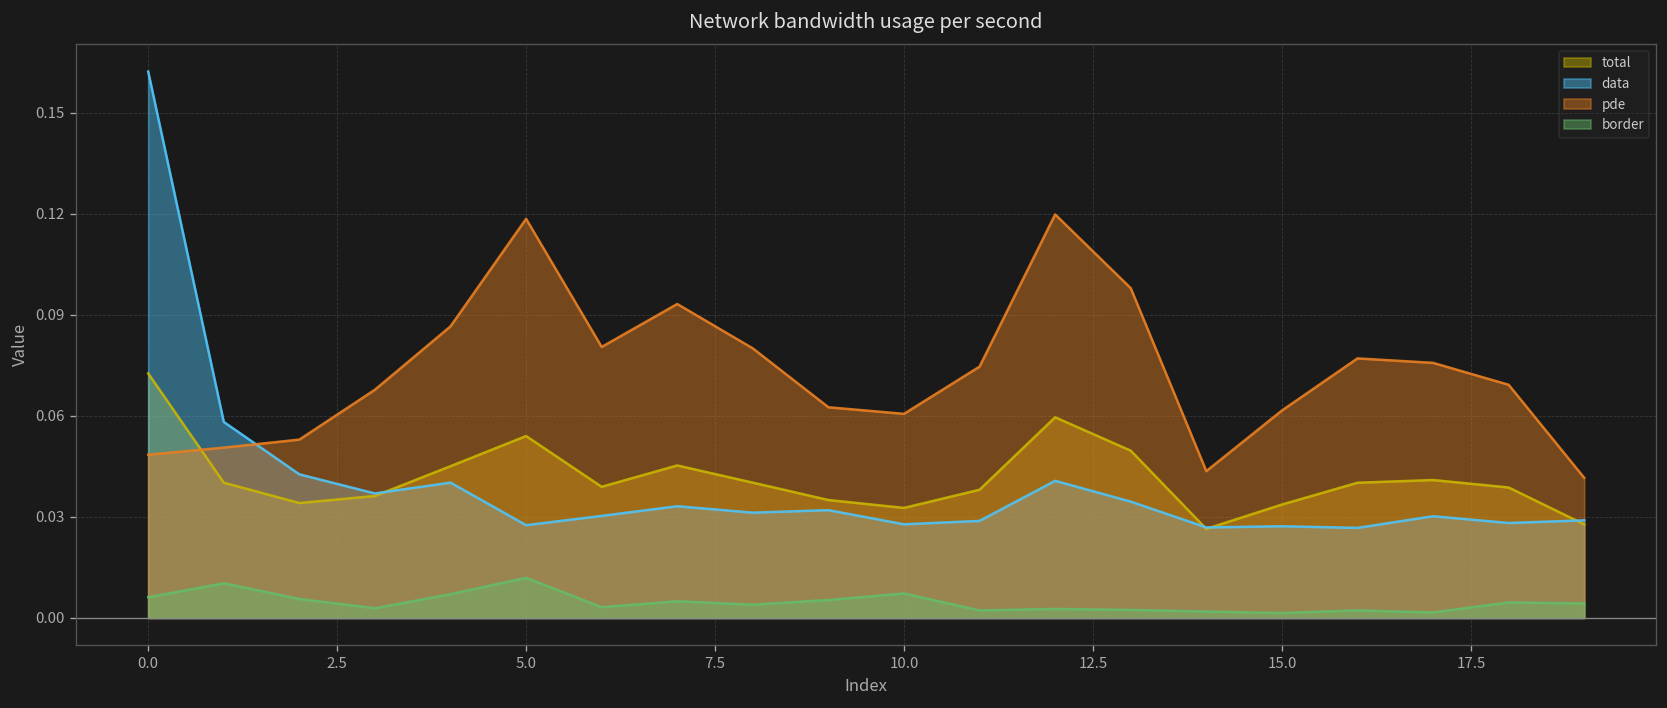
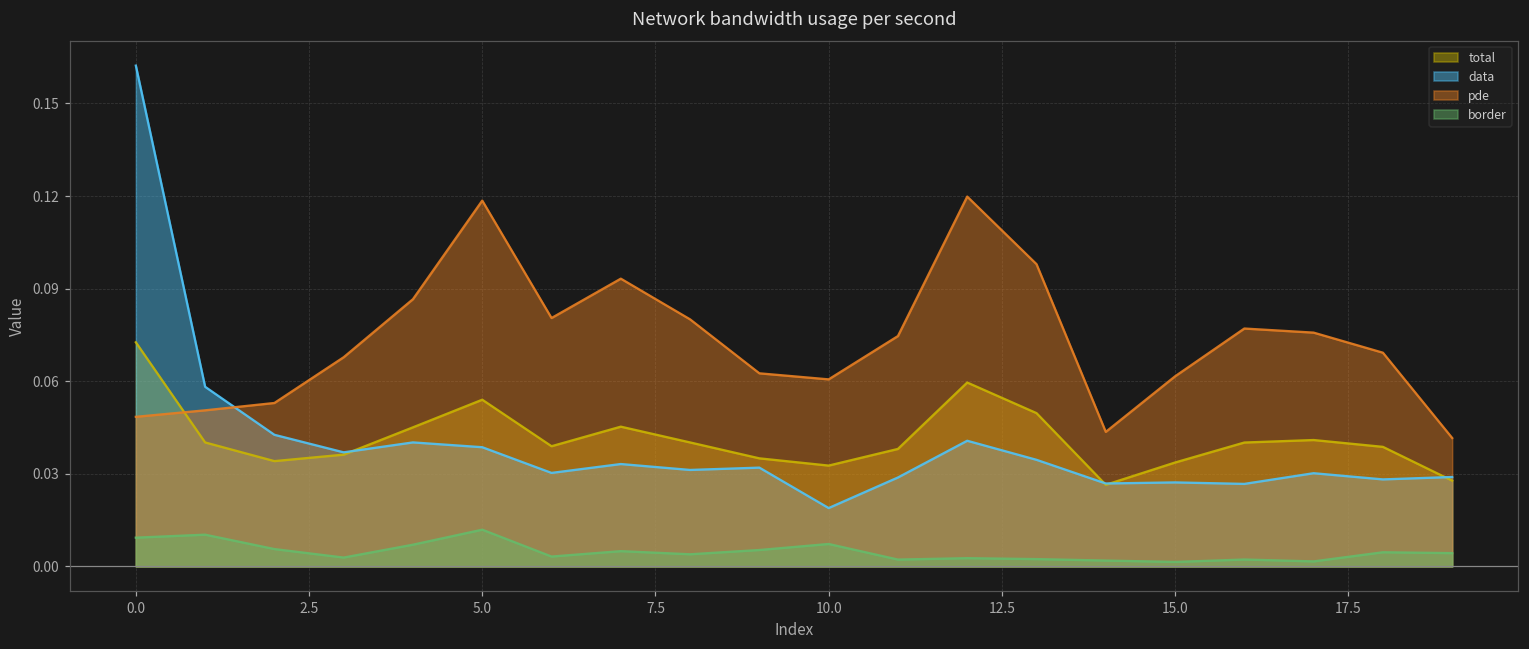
border, 0.0: 0.006 -> 0.009
data, 5.0: 0.028 -> 0.039
data, 10.0: 0.028 -> 0.019
